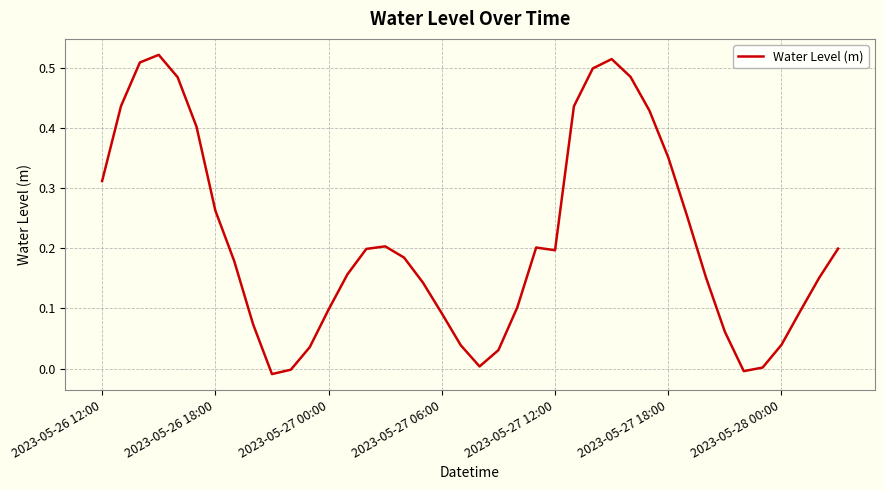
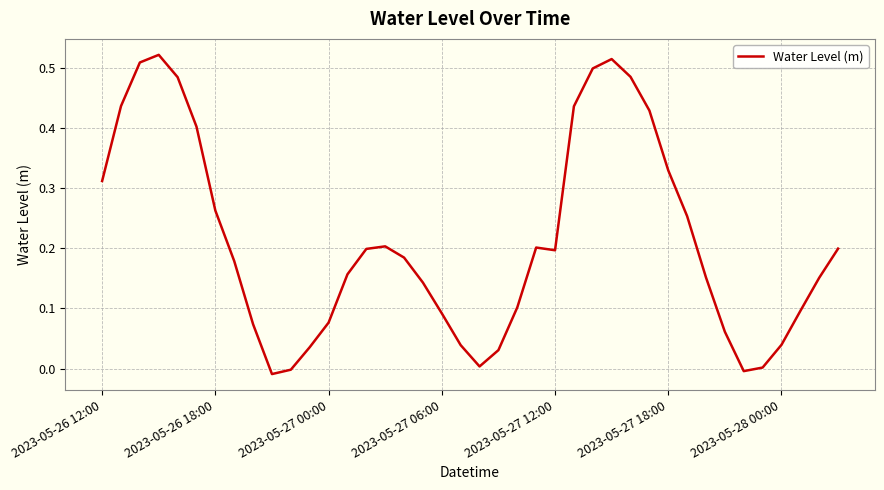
2023-05-27 00:00: 0.10 -> 0.08
2023-05-27 18:00: 0.35 -> 0.33
